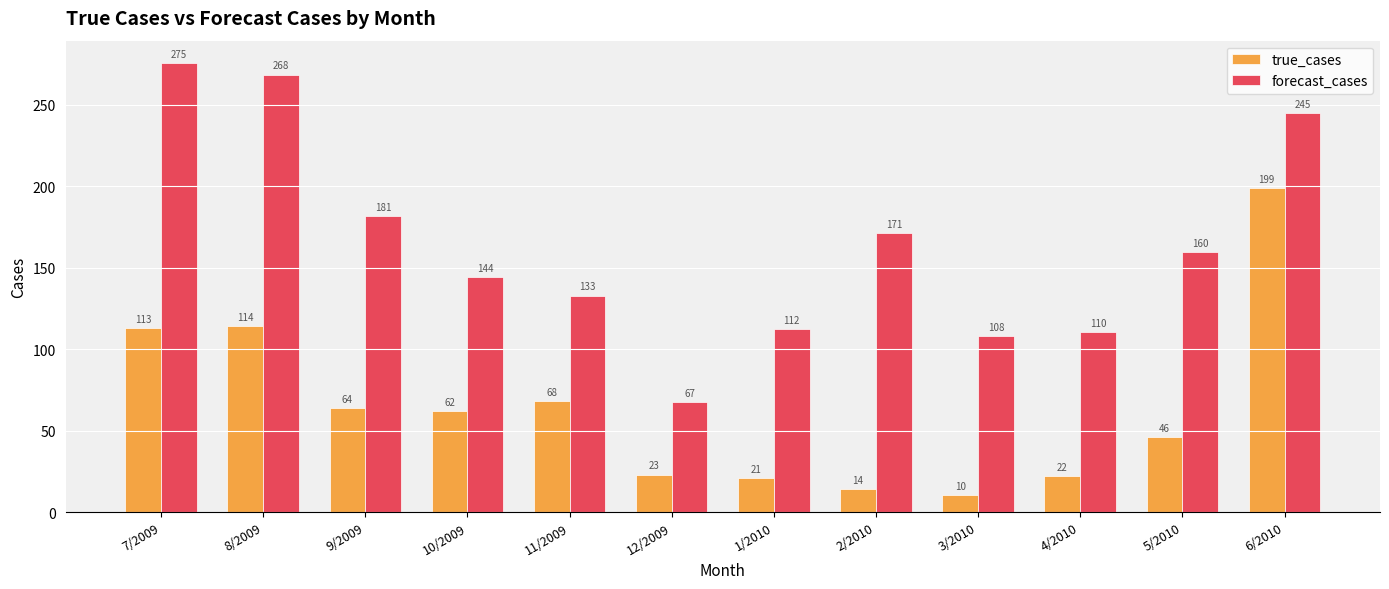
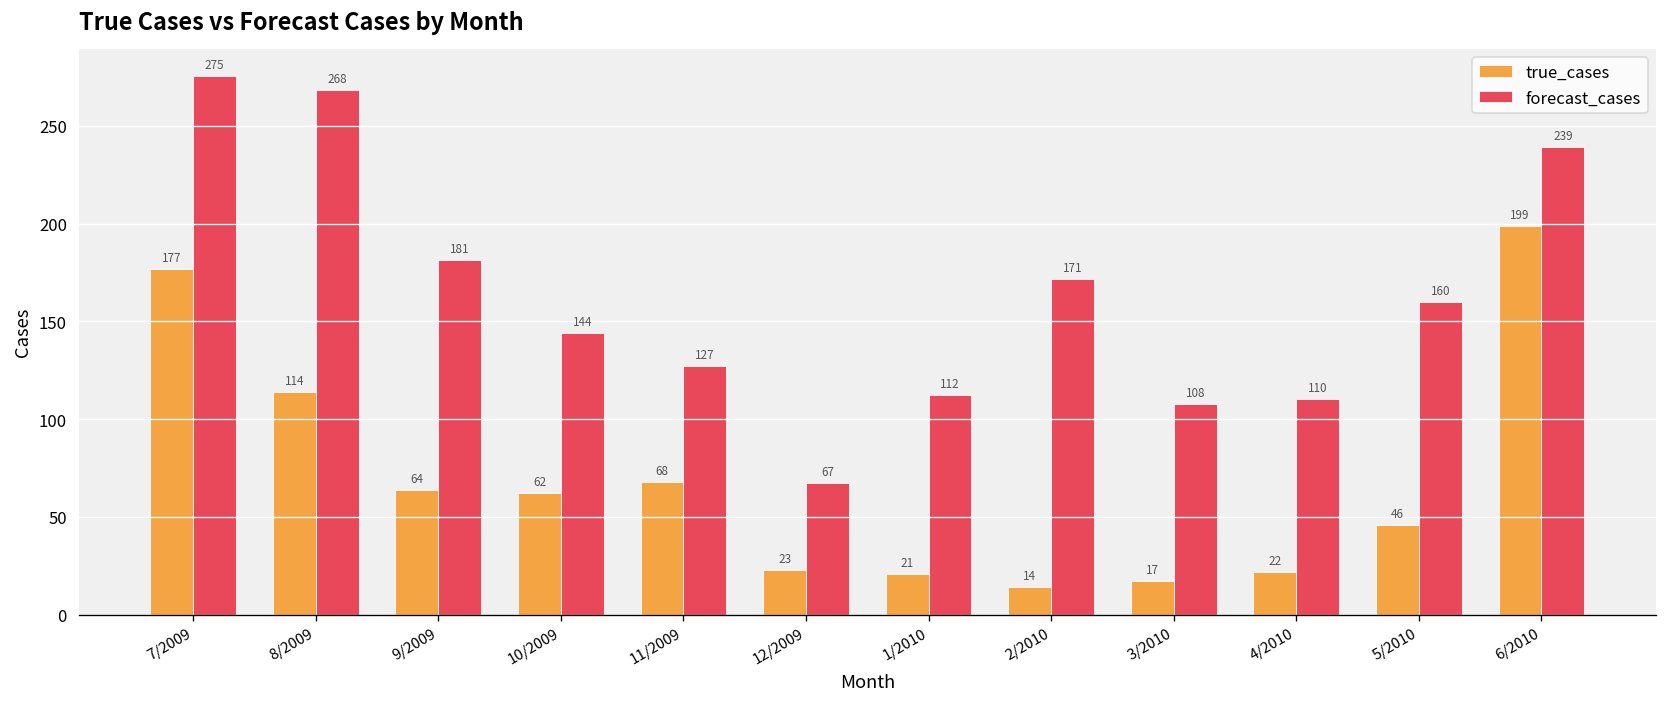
true_cases, 7/2009: 113 -> 177
forecast_cases, 11/2009: 133 -> 127
true_cases, 3/2010: 10 -> 17
forecast_cases, 6/2010: 245 -> 239
